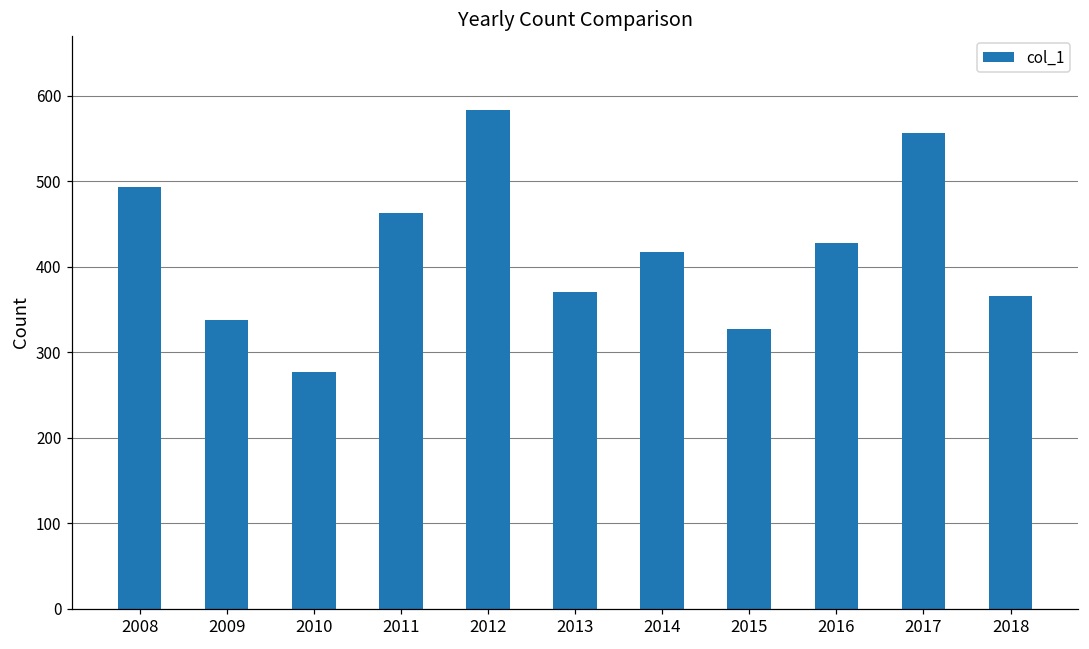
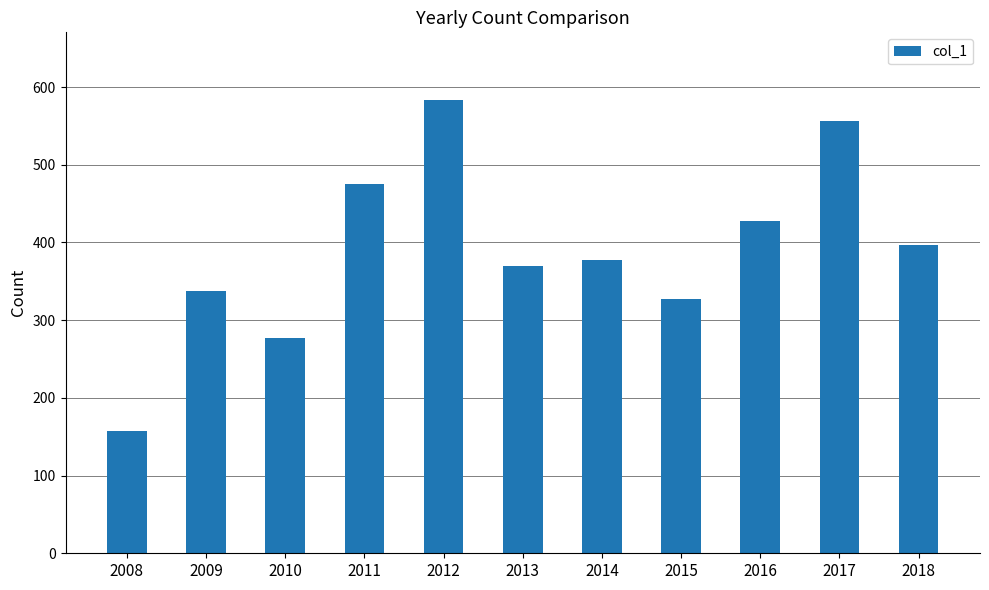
2008: 490 -> 160
2011: 460 -> 480
2014: 420 -> 380
2018: 370 -> 400
